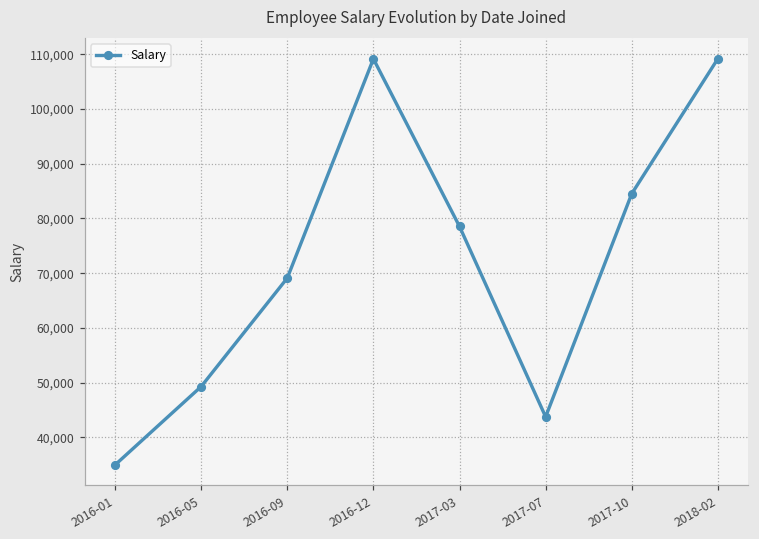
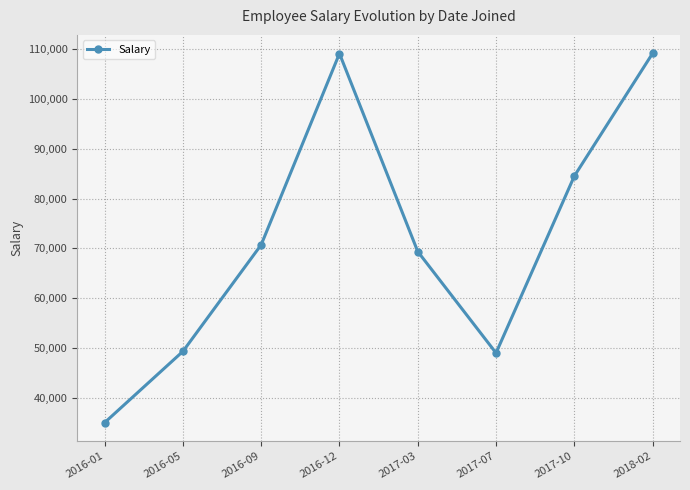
2016-09: 69,000 -> 71,000
2017-03: 79,000 -> 69,000
2017-07: 44,000 -> 49,000
